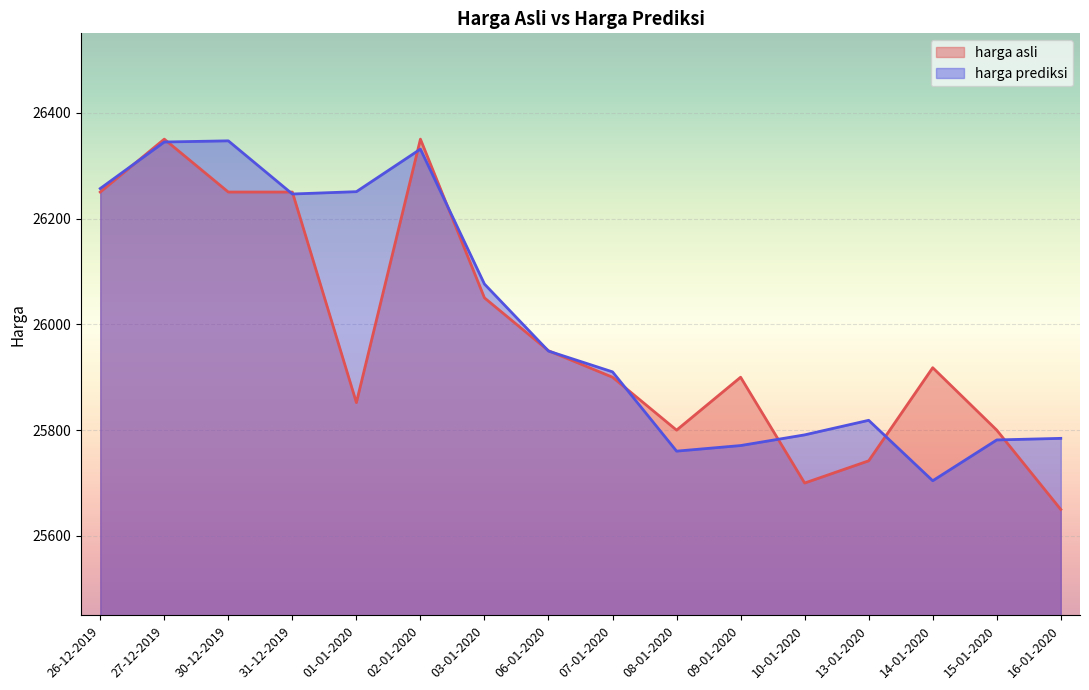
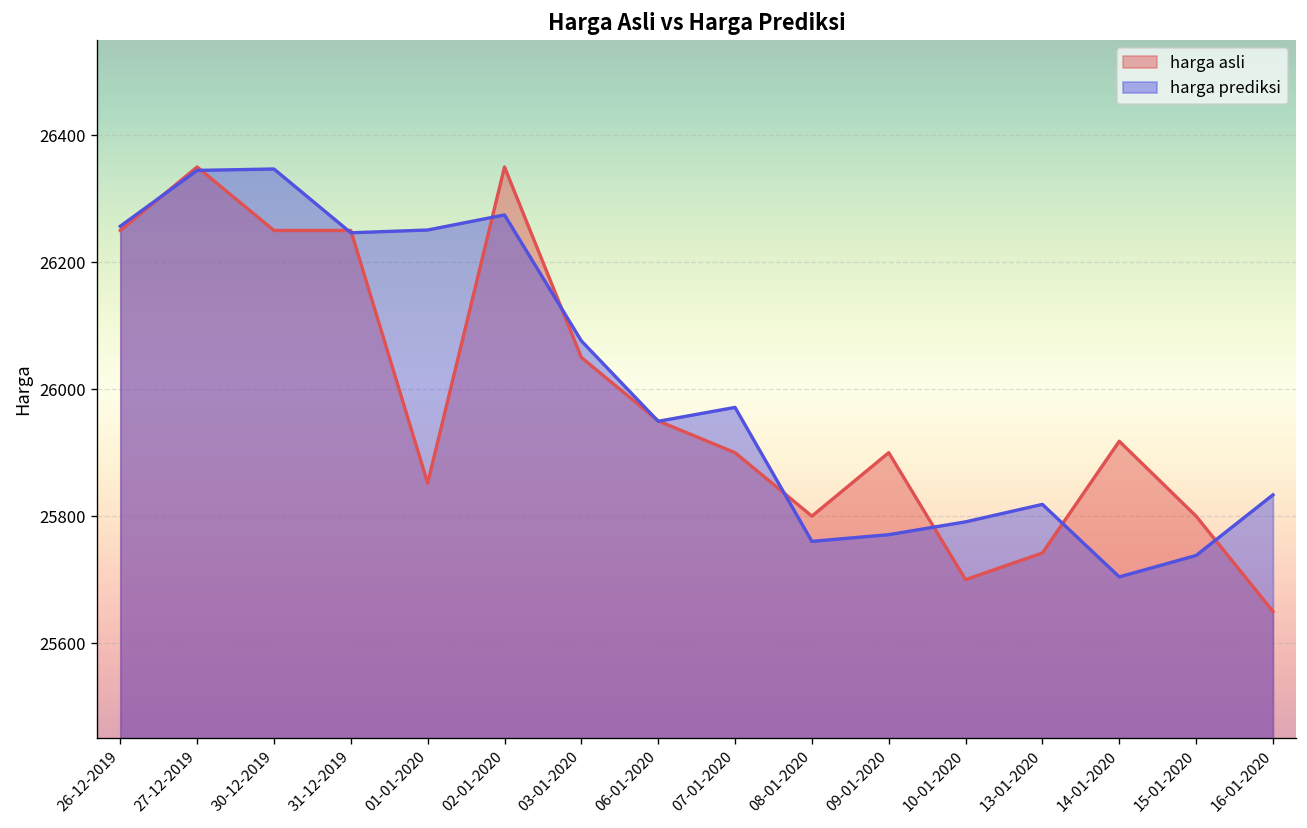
harga prediksi, 02-01-2020: 26330 -> 26270
harga prediksi, 07-01-2020: 25910 -> 25970
harga prediksi, 15-01-2020: 25780 -> 25740
harga prediksi, 16-01-2020: 25780 -> 25830
